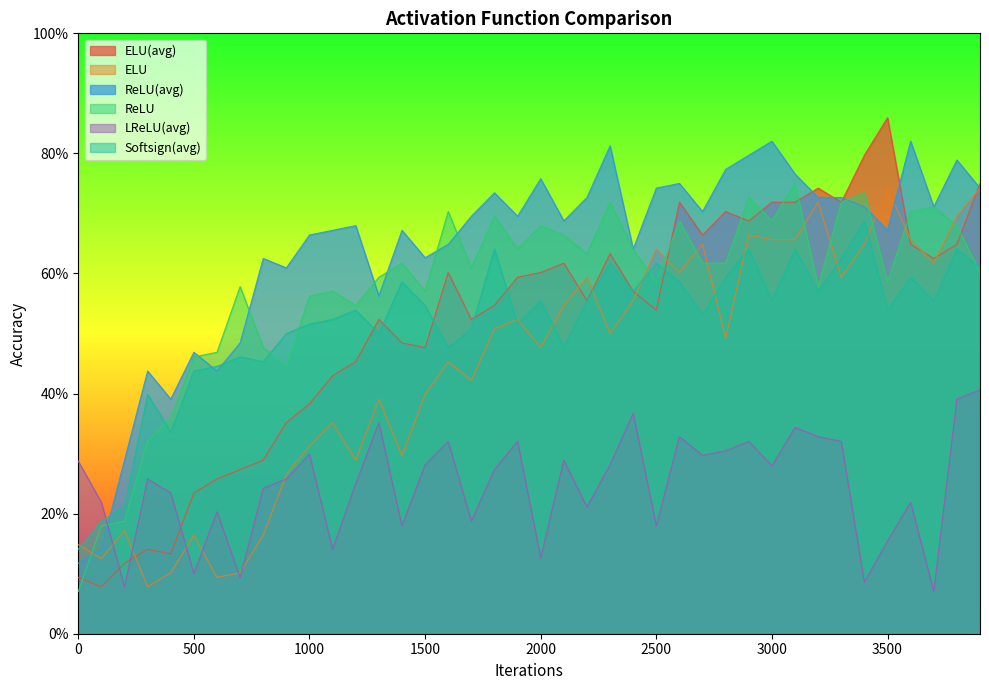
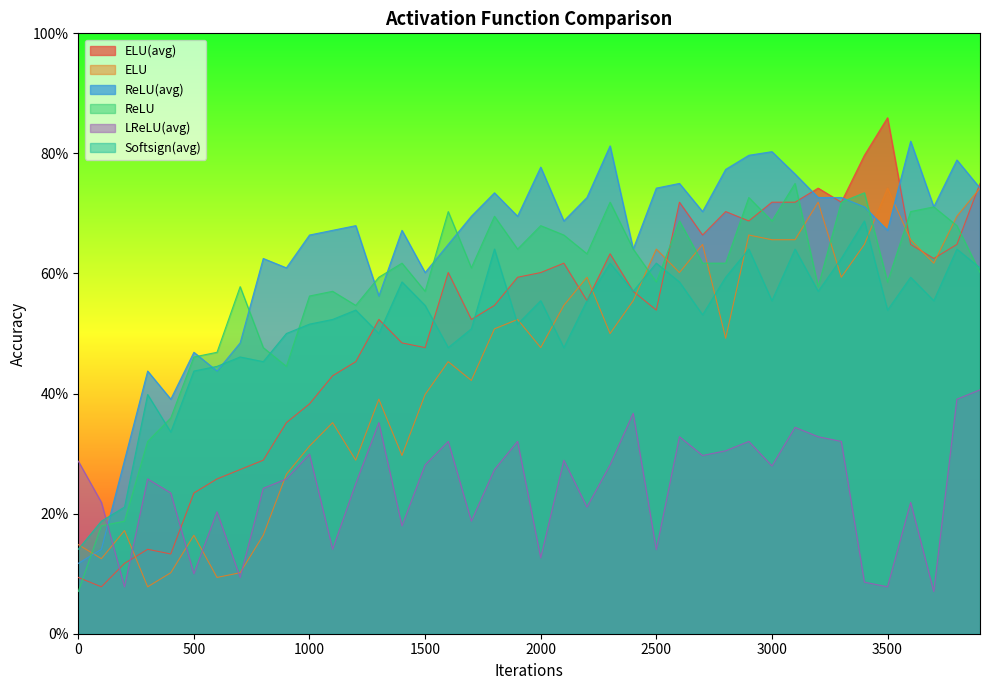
ReLU(avg), 1500: 63% -> 60%
ReLU(avg), 2000: 76% -> 78%
LReLU(avg), 2500: 18% -> 14%
ReLU(avg), 3000: 82% -> 80%
LReLU(avg), 3500: 15% -> 8%
